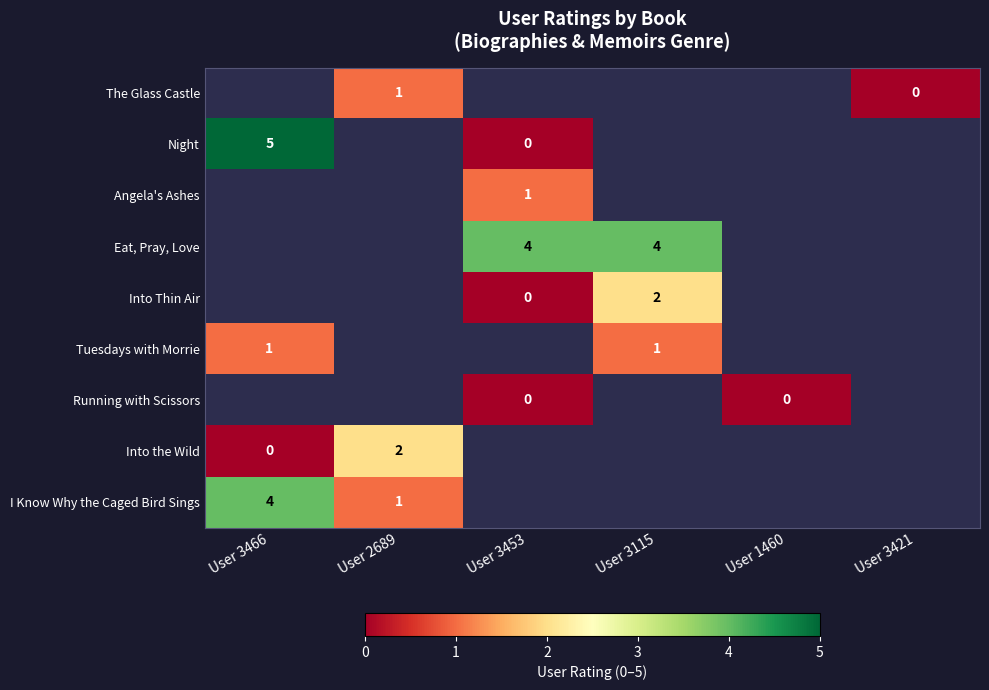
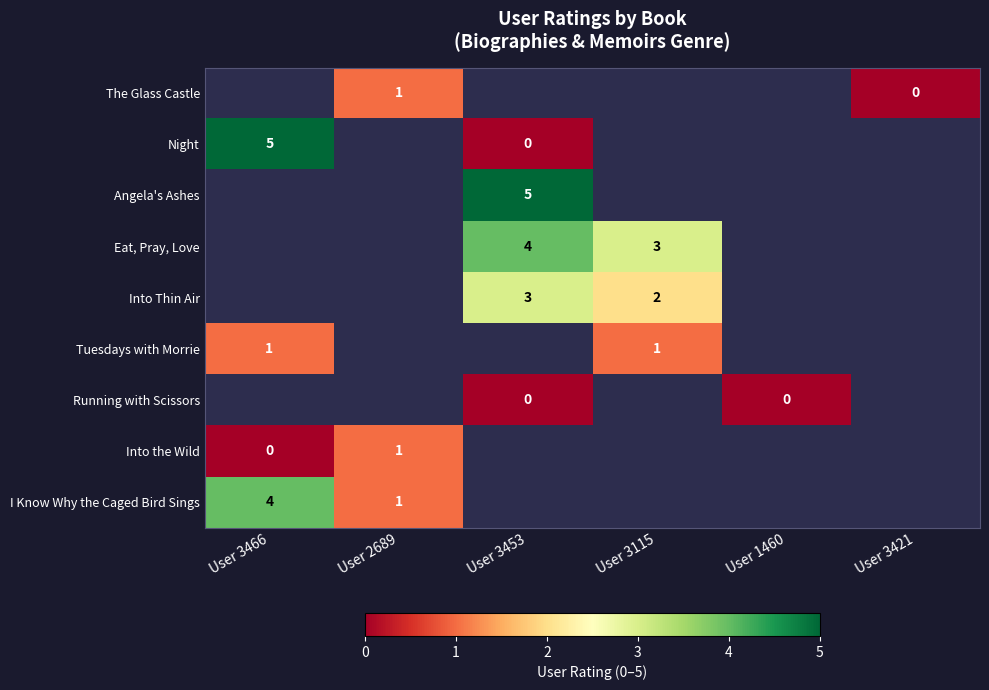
Angela's Ashes, User 3453: 1 -> 5
Eat, Pray, Love, User 3115: 4 -> 3
Into Thin Air, User 3453: 0 -> 3
Into the Wild, User 2689: 2 -> 1
